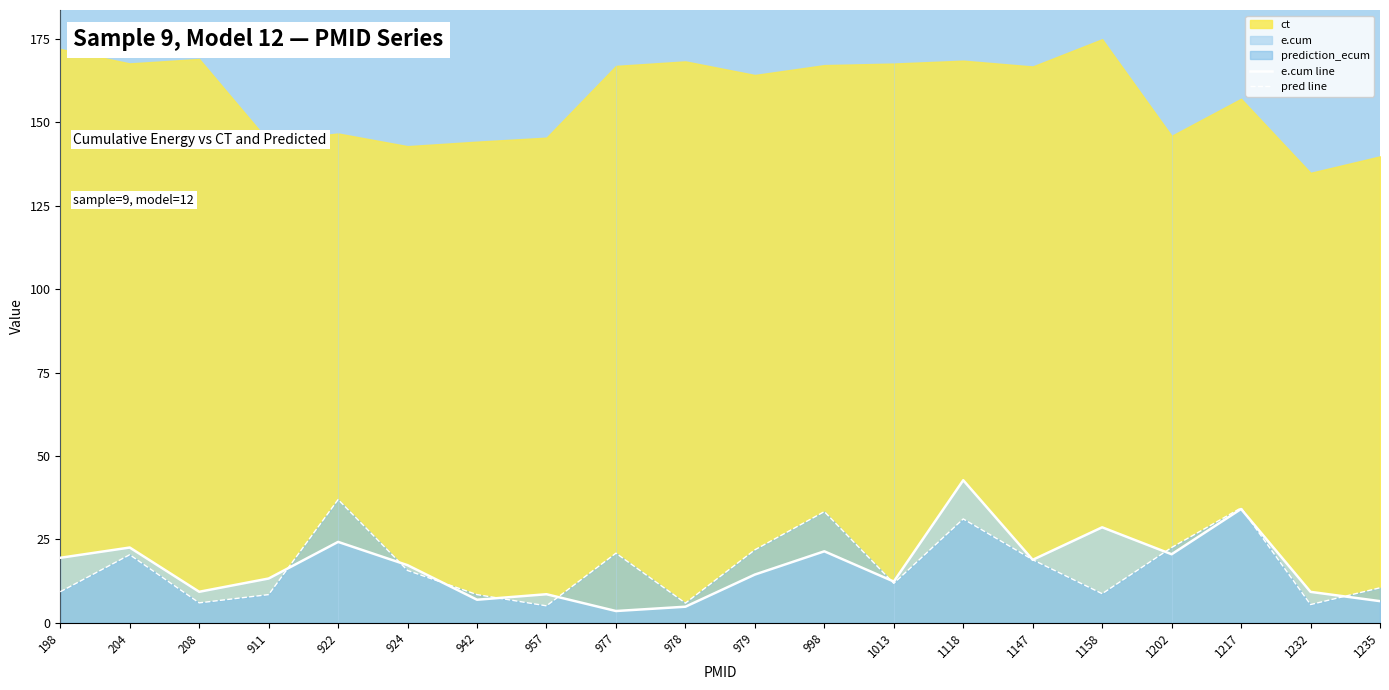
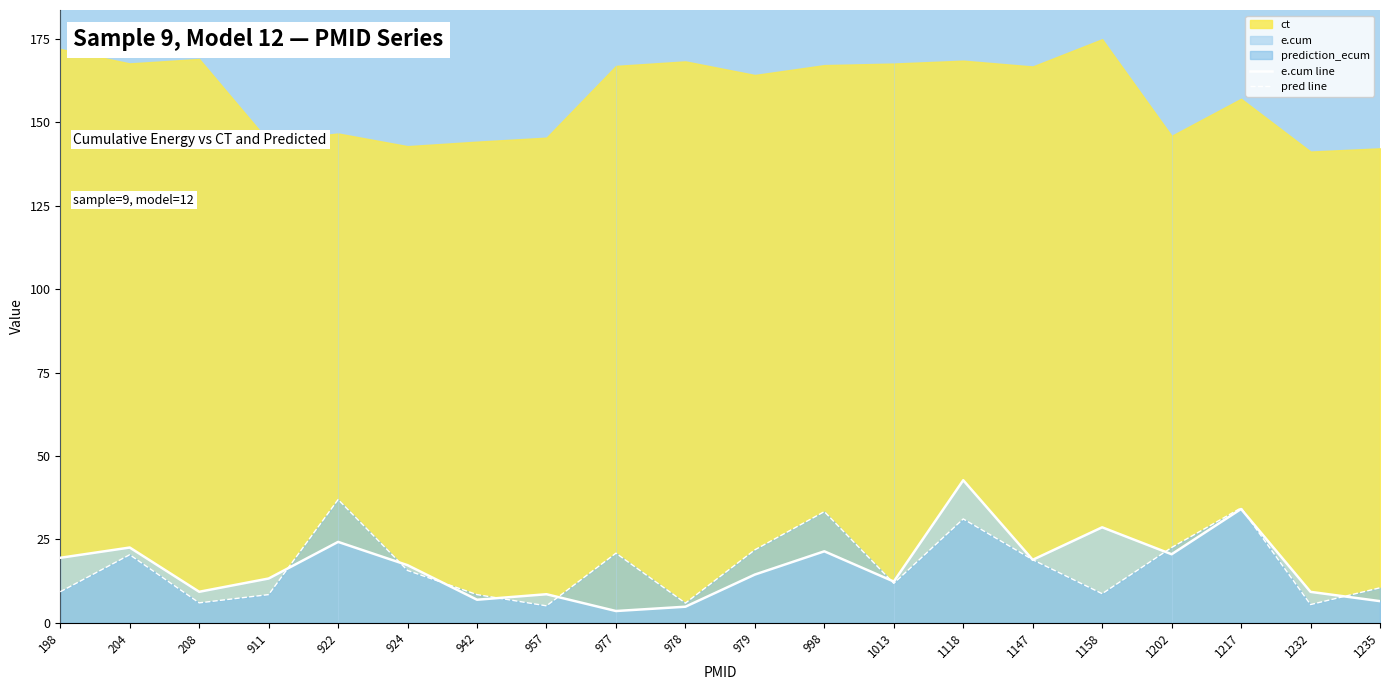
ct, 1232: 135 -> 141
ct, 1235: 140 -> 142
